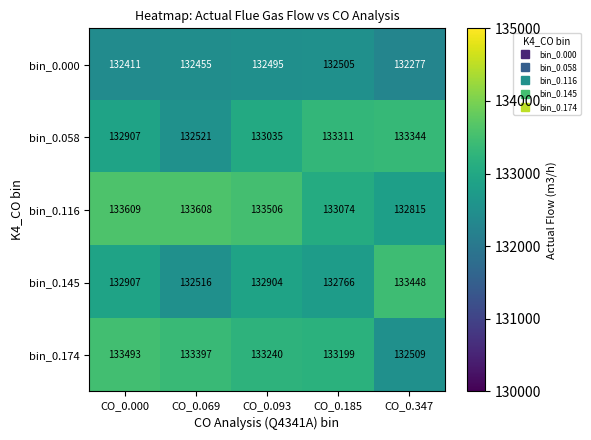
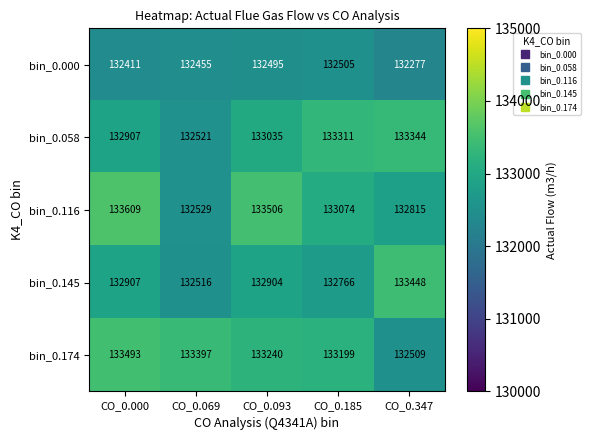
bin_0.116, CO_0.069: 133608 -> 132529
